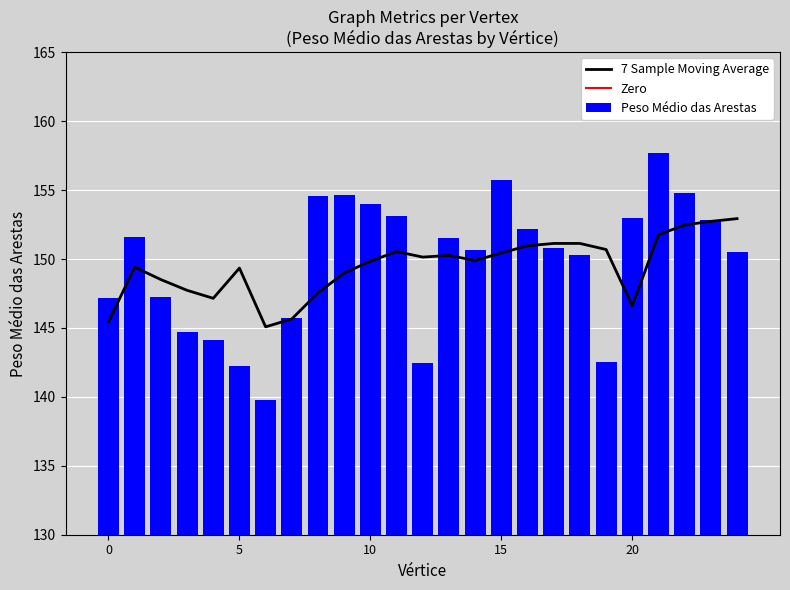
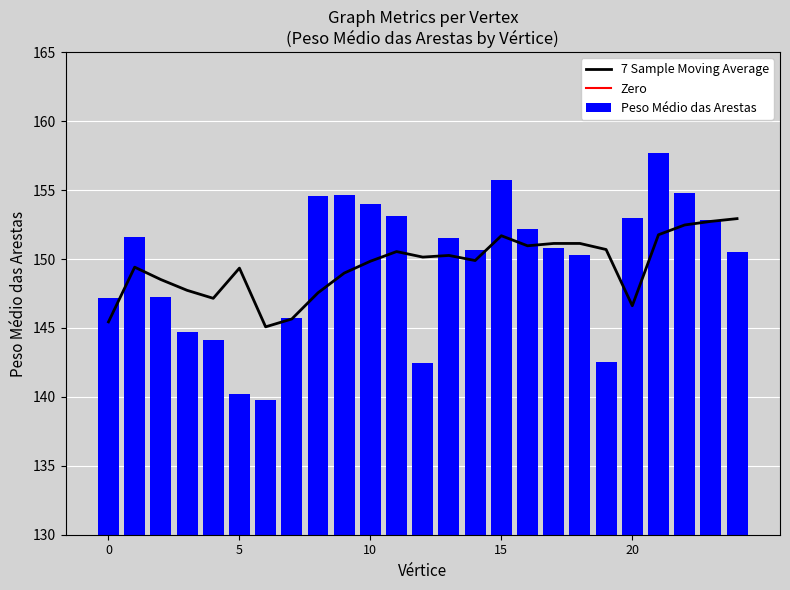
Peso Médio das Arestas, 5: 142.2 -> 140.2
7 Sample Moving Average, 15: 150.4 -> 151.7
